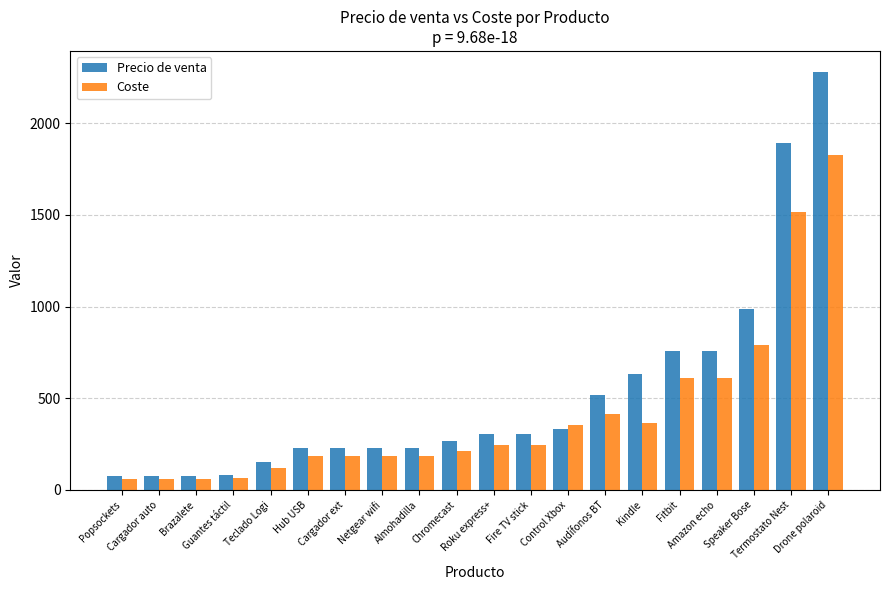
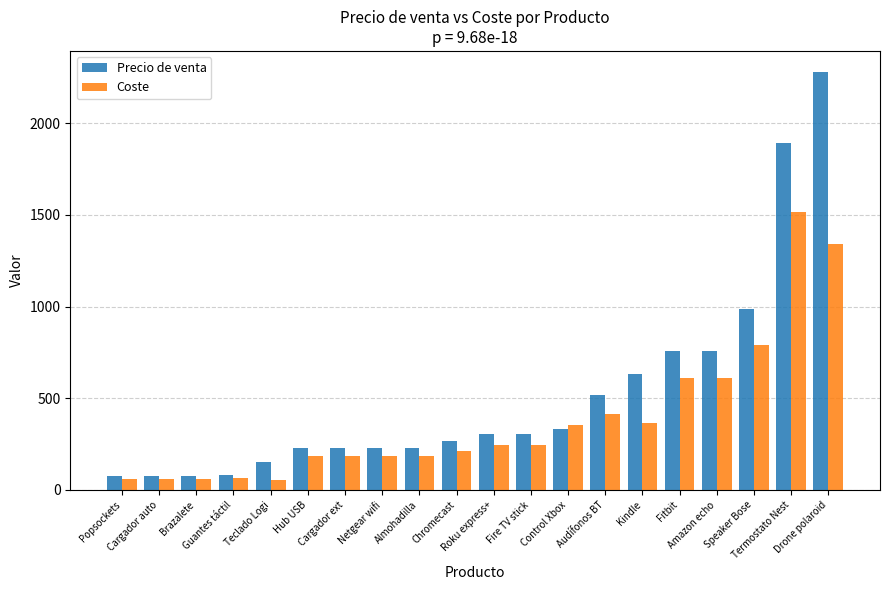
Coste, Teclado Logi: 120 -> 50
Coste, Drone polaroid: 1820 -> 1340
